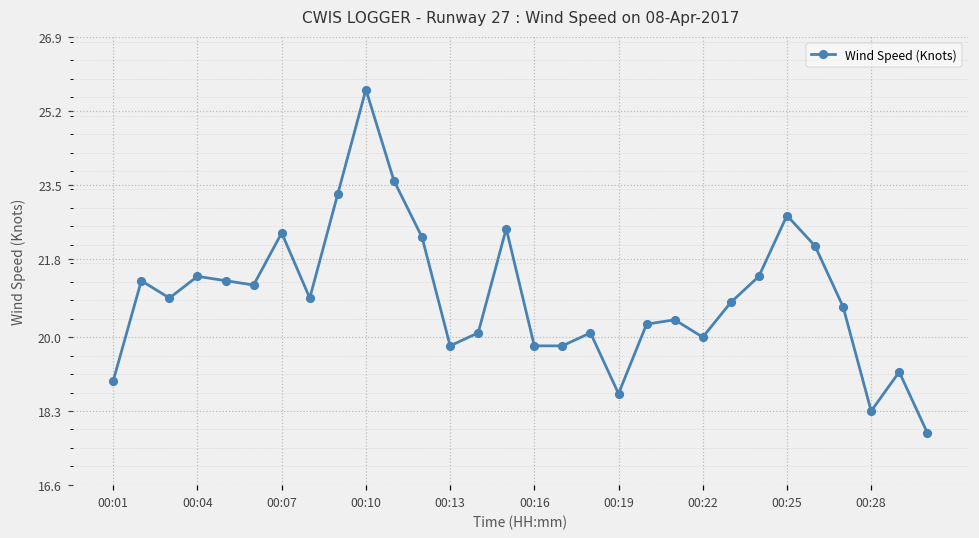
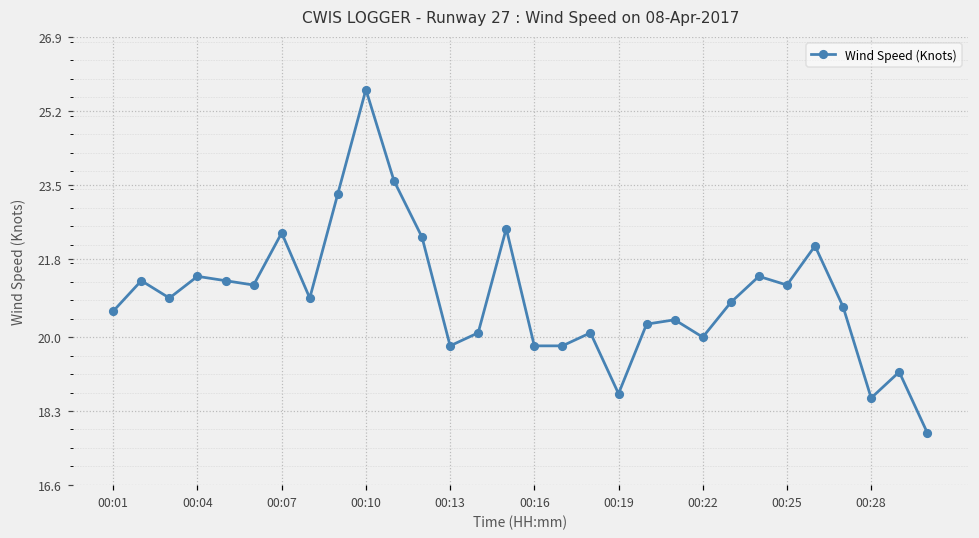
00:01: 19.0 -> 20.6
00:25: 22.8 -> 21.2
00:28: 18.3 -> 18.6
